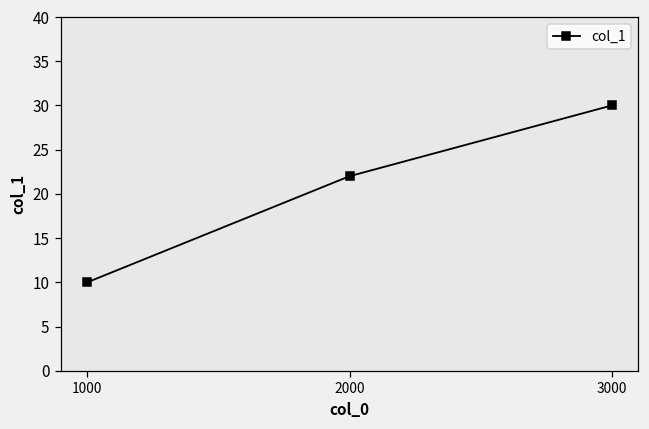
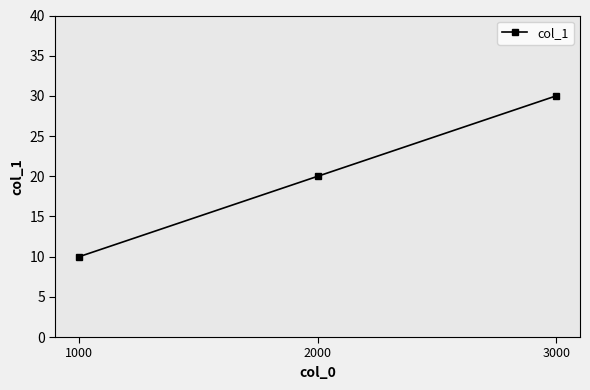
2000: 22 -> 20
